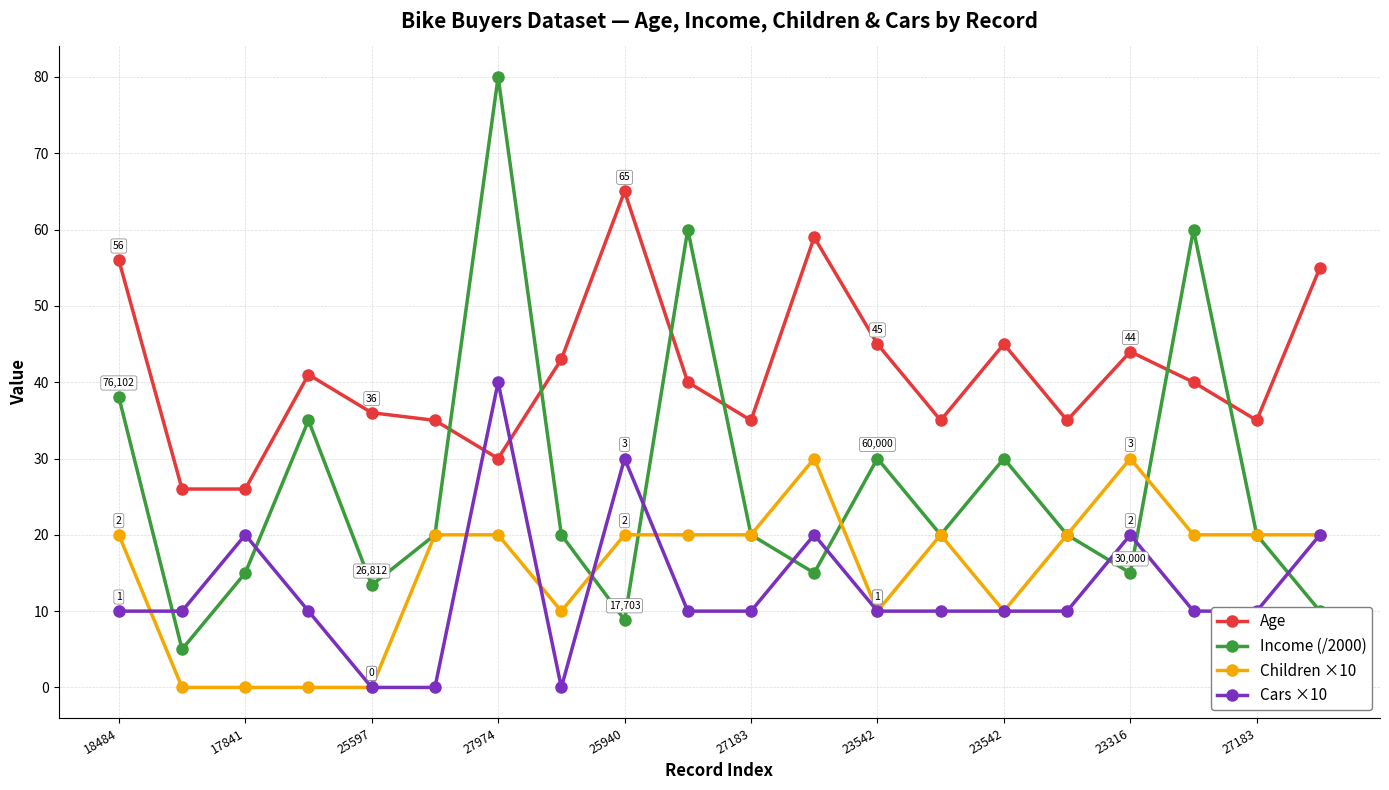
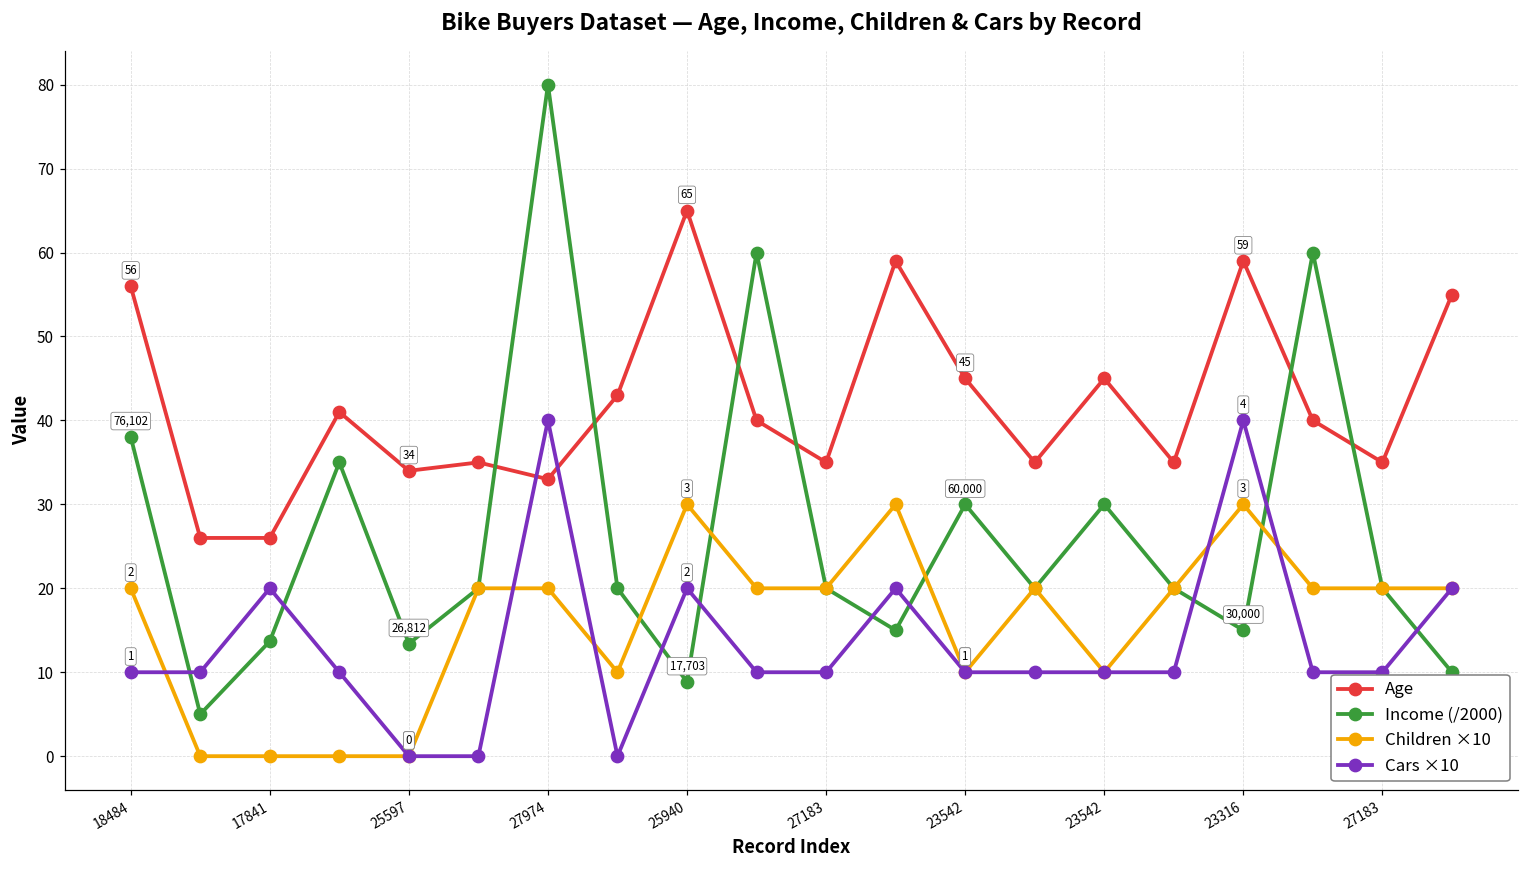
Income (/2000), 17841: 15 -> 14
Age, 25597: 36 -> 34
Age, 27974: 30 -> 33
Children ×10, 25940: 2 -> 3
Cars ×10, 25940: 3 -> 2
Age, 23316: 44 -> 59
Cars ×10, 23316: 2 -> 4
